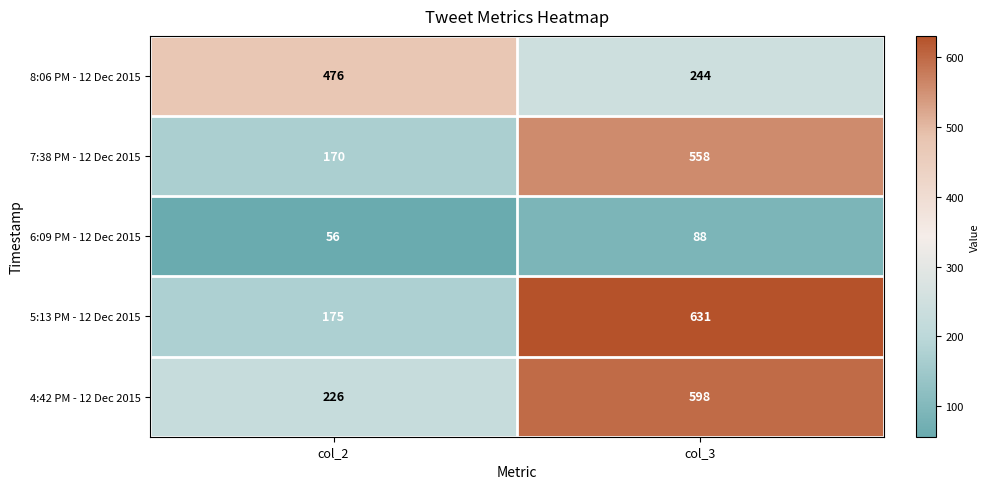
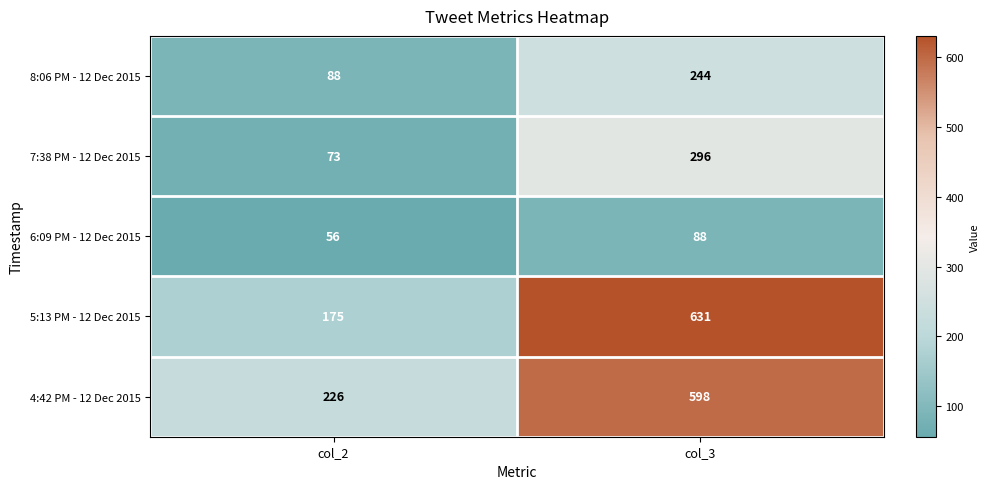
8:06 PM - 12 Dec 2015, col_2: 476 -> 88
7:38 PM - 12 Dec 2015, col_2: 170 -> 73
7:38 PM - 12 Dec 2015, col_3: 558 -> 296
